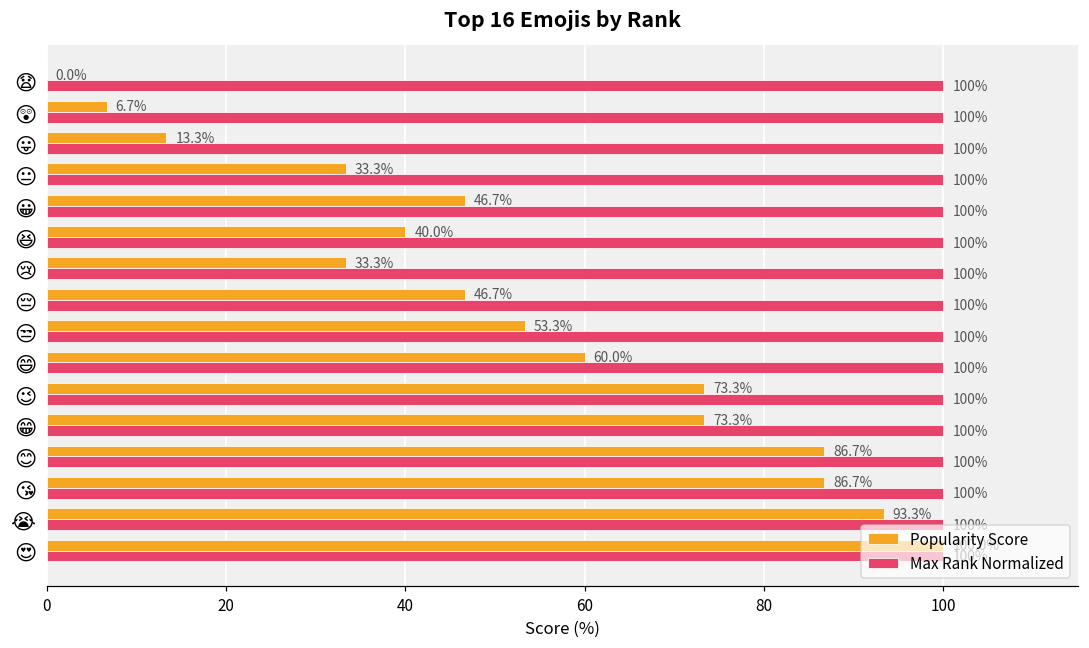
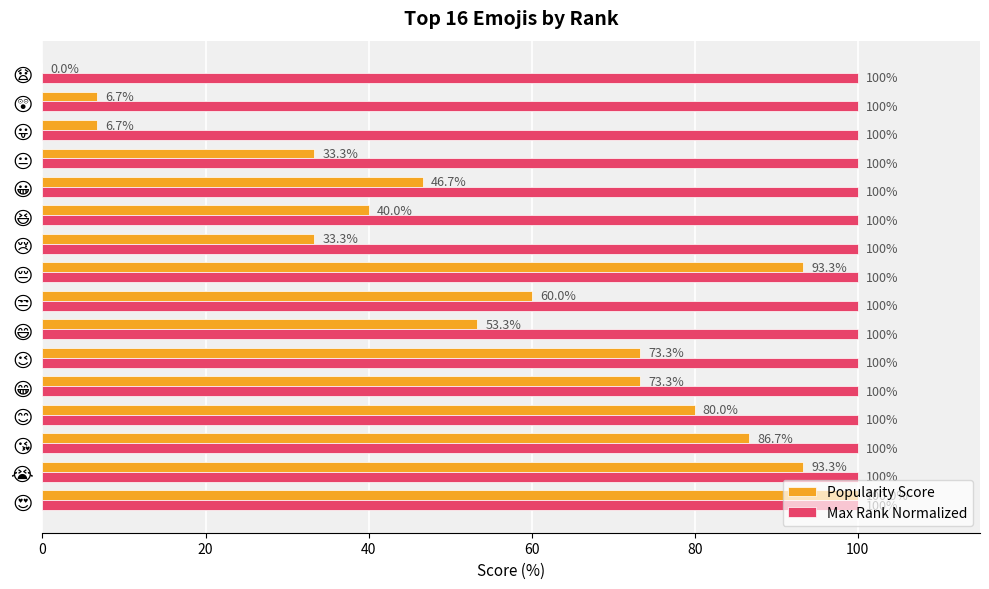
Popularity Score, 😛: 13.3% -> 6.7%
Popularity Score, 😔: 46.7% -> 93.3%
Popularity Score, 😒: 53.3% -> 60.0%
Popularity Score, 😄: 60.0% -> 53.3%
Popularity Score, 😊: 86.7% -> 80.0%
